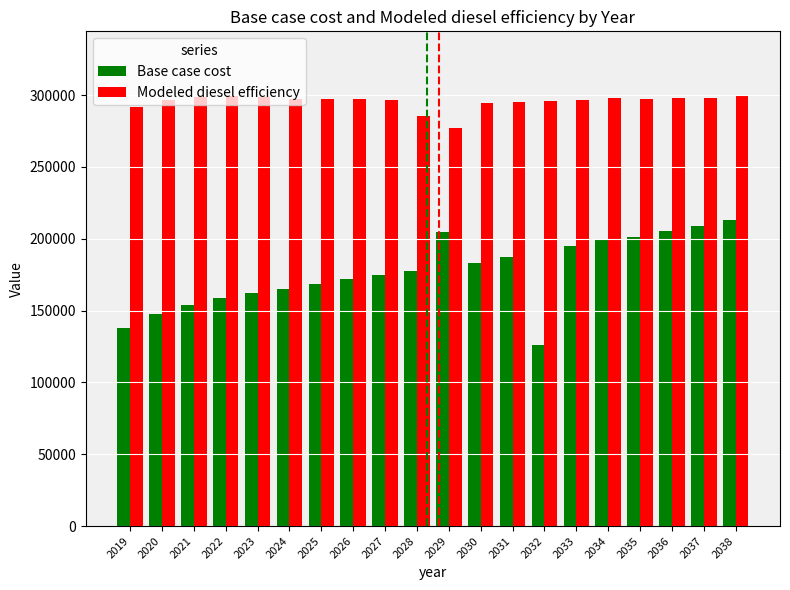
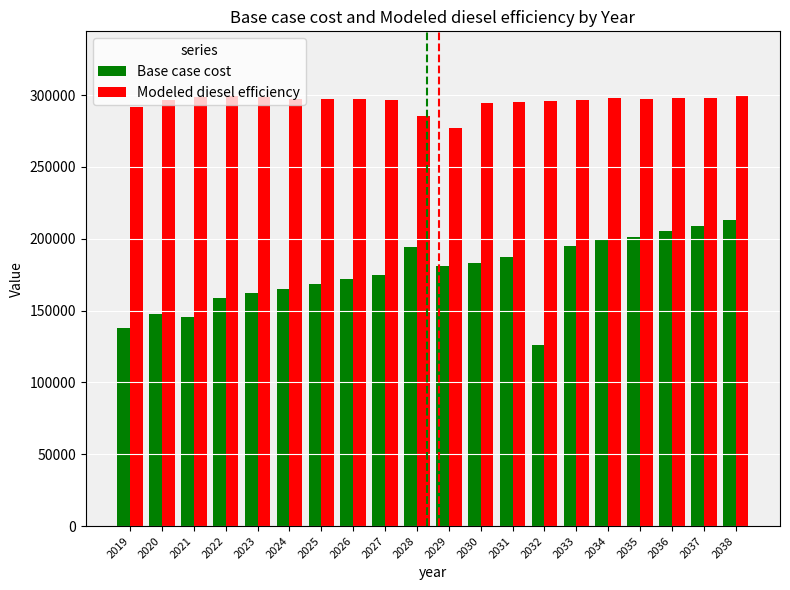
Base case cost, 2021: 154000 -> 146000
Base case cost, 2028: 178000 -> 194000
Base case cost, 2029: 204000 -> 181000
